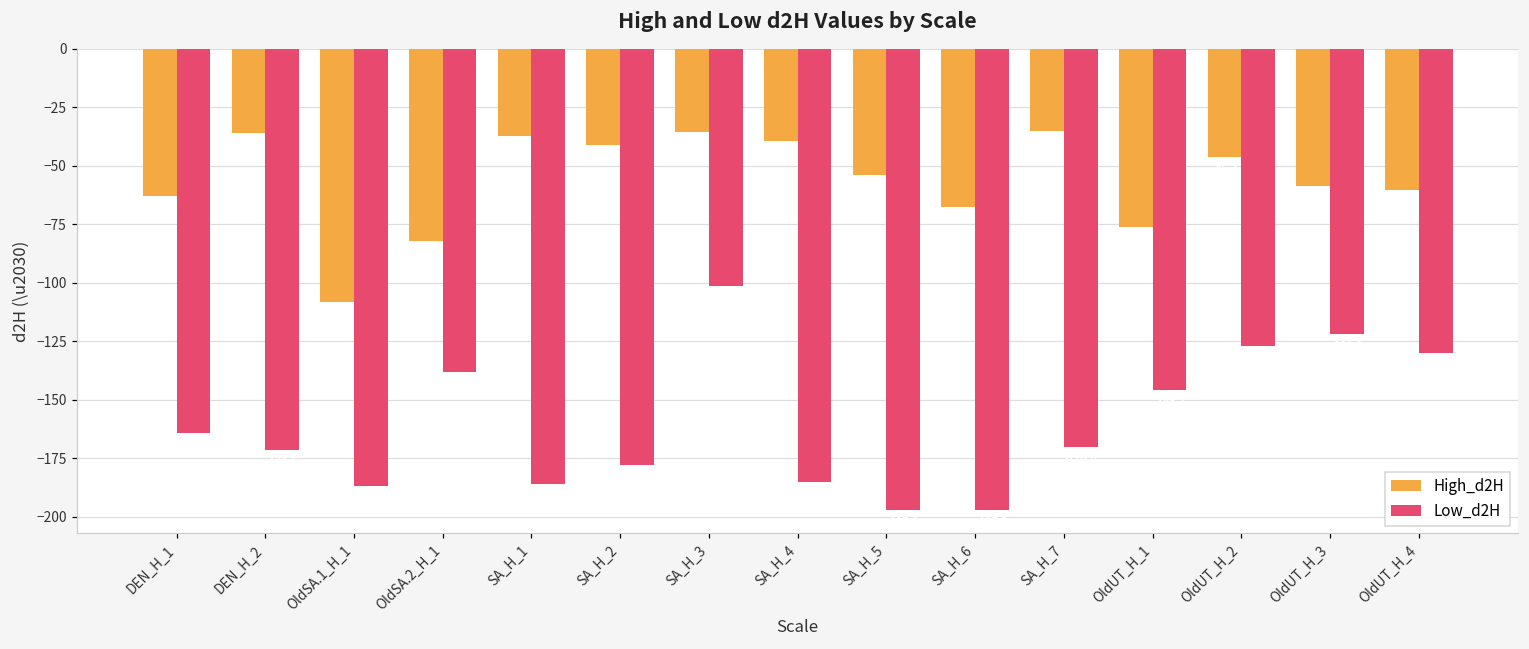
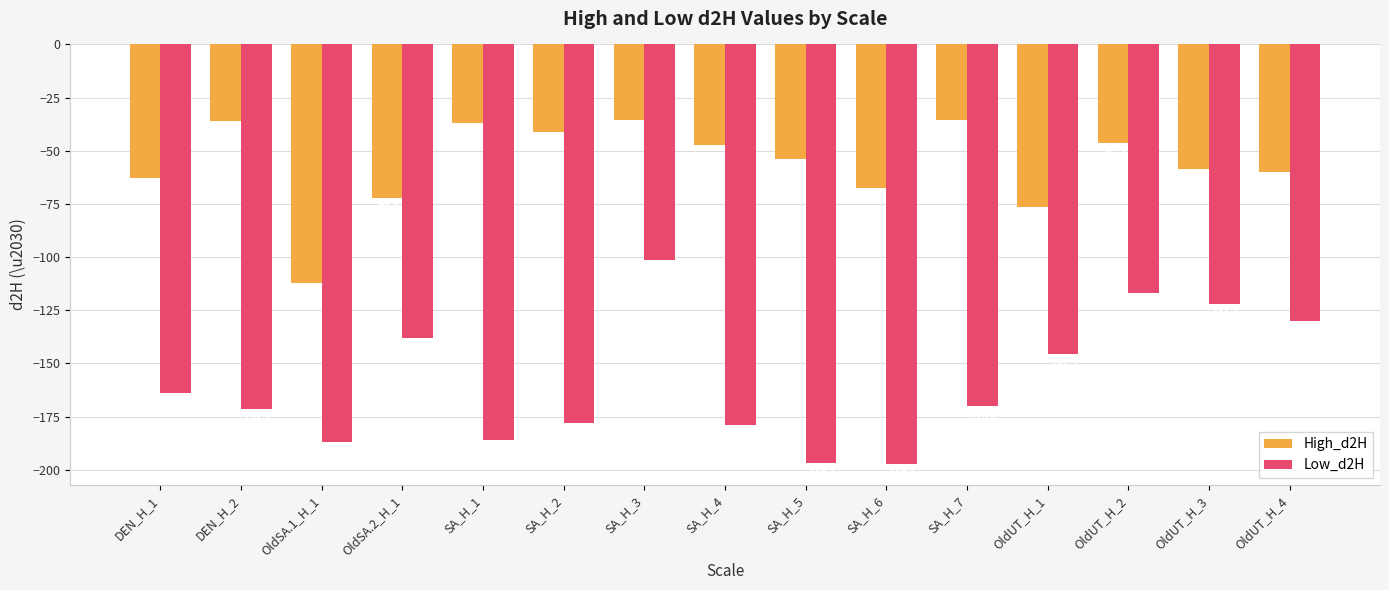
High_d2H, OldSA.1_H_1: -108 -> -112
High_d2H, OldSA.2_H_1: -82 -> -72
High_d2H, SA_H_4: -39 -> -48
Low_d2H, SA_H_4: -185 -> -179
Low_d2H, OldUT_H_2: -127 -> -117
